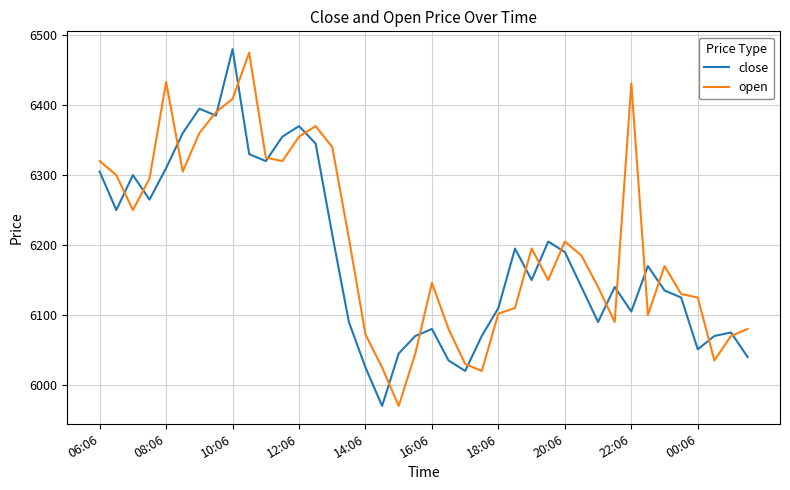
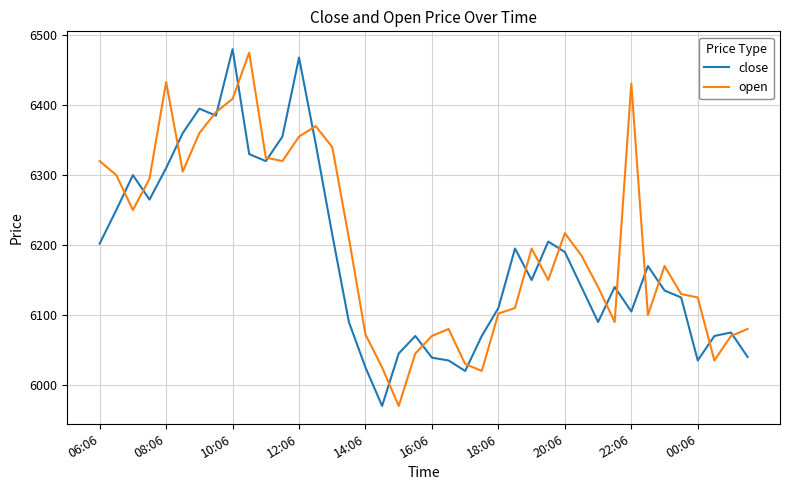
close, 06:06: 6310 -> 6200
close, 12:06: 6370 -> 6470
close, 16:06: 6080 -> 6040
open, 16:06: 6150 -> 6070
open, 20:06: 6210 -> 6220
close, 00:06: 6050 -> 6040
